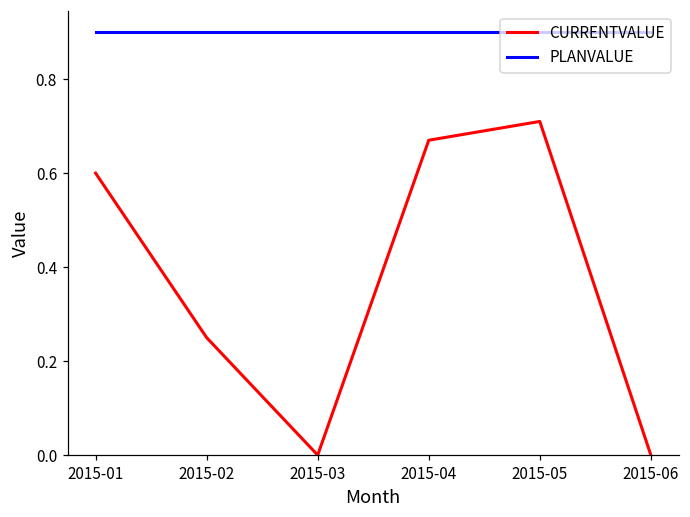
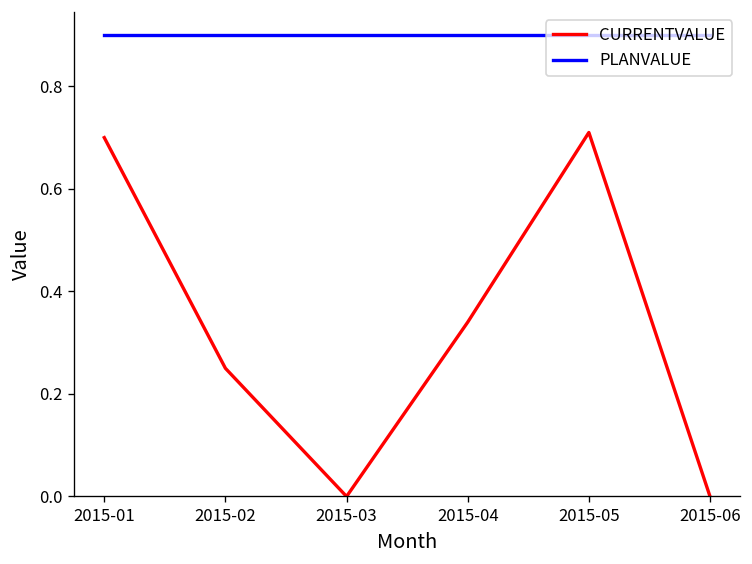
CURRENTVALUE, 2015-01: 0.6 -> 0.7
CURRENTVALUE, 2015-04: 0.67 -> 0.34
